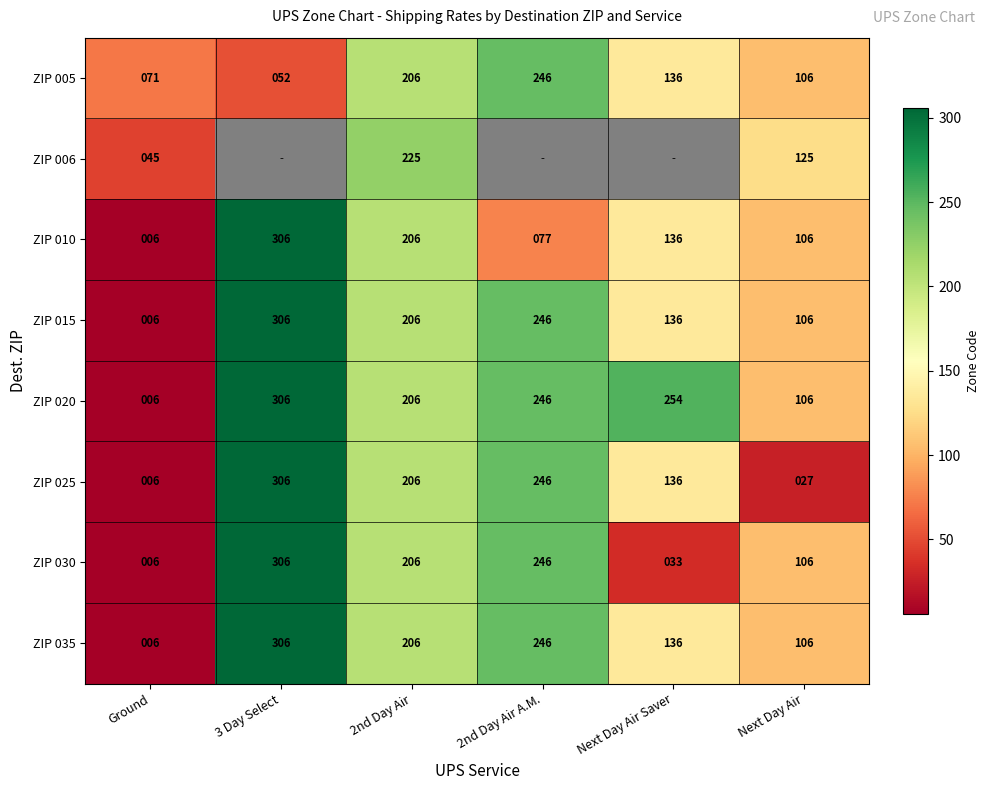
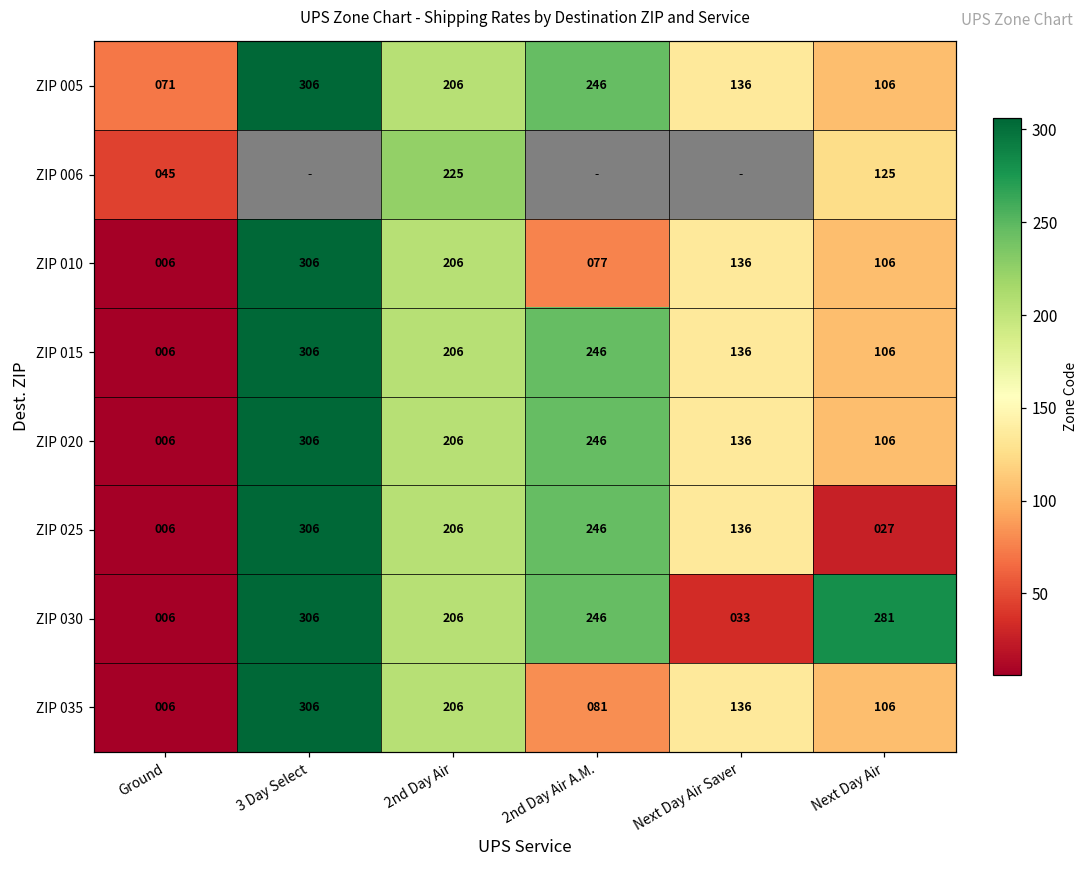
ZIP 005, 3 Day Select: 052 -> 306
ZIP 020, Next Day Air Saver: 254 -> 136
ZIP 030, Next Day Air: 106 -> 281
ZIP 035, 2nd Day Air A.M.: 246 -> 081
